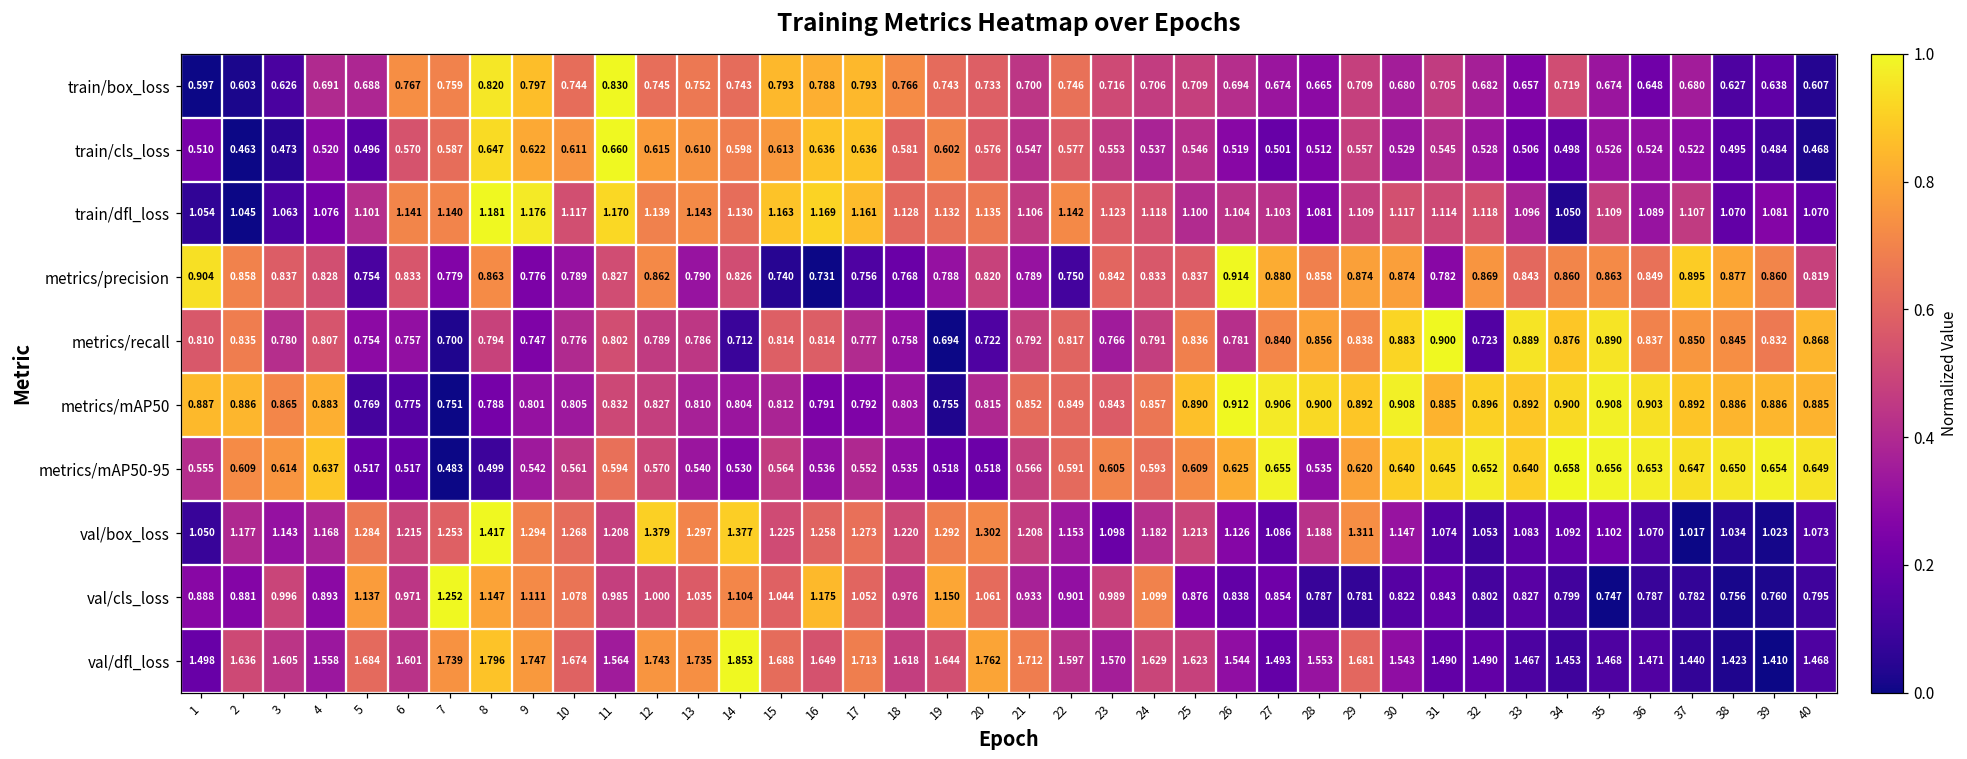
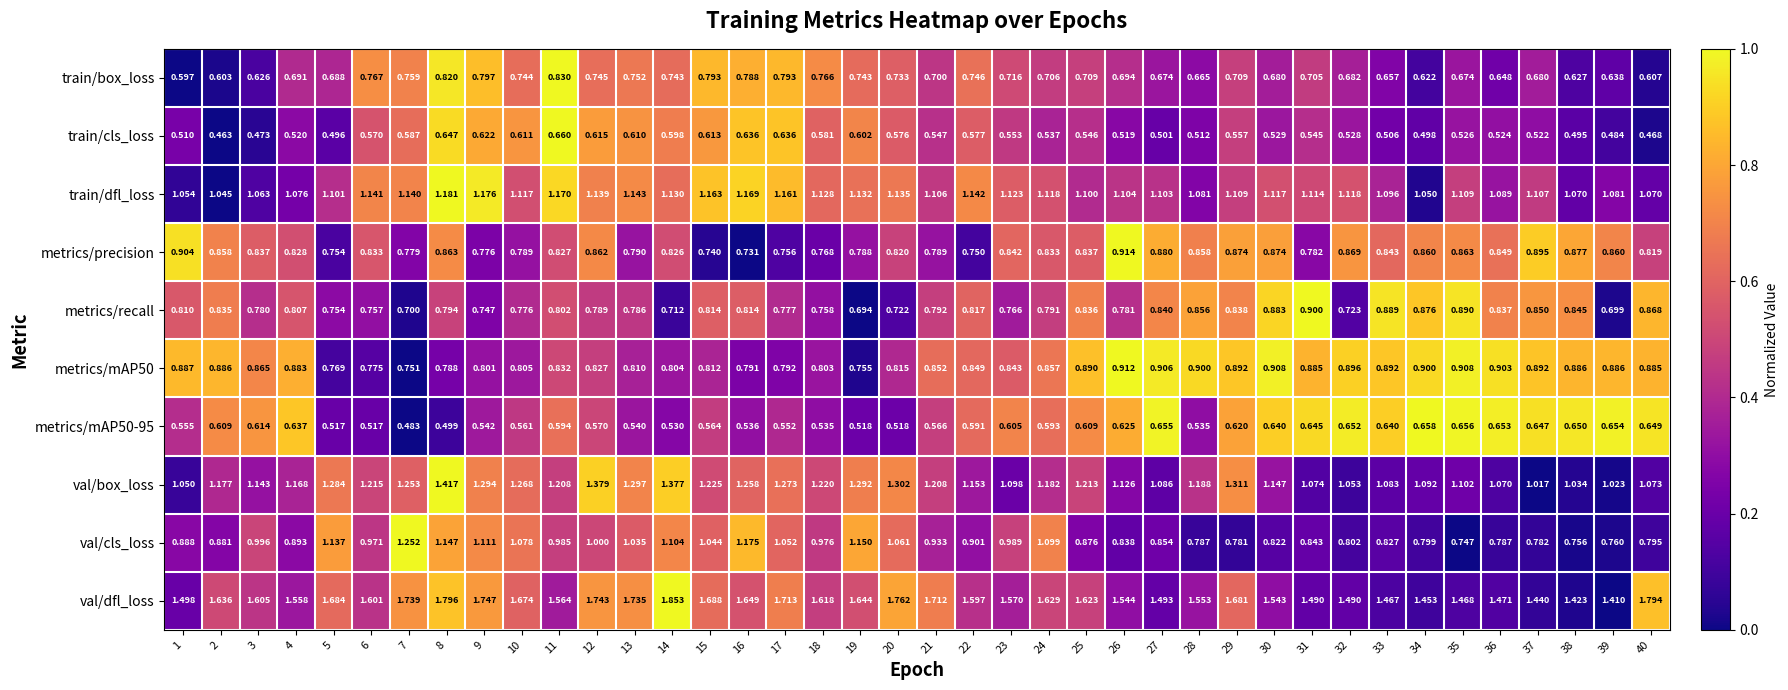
train/box_loss, 34: 0.719 -> 0.622
metrics/recall, 39: 0.832 -> 0.699
val/dfl_loss, 40: 1.468 -> 1.794
